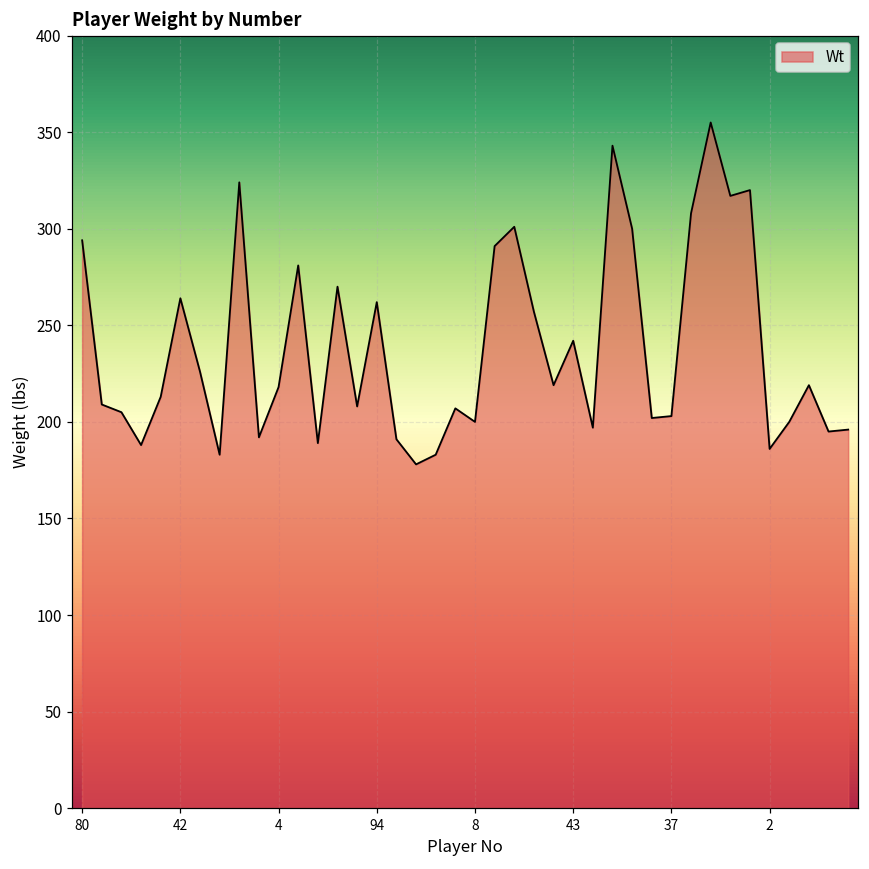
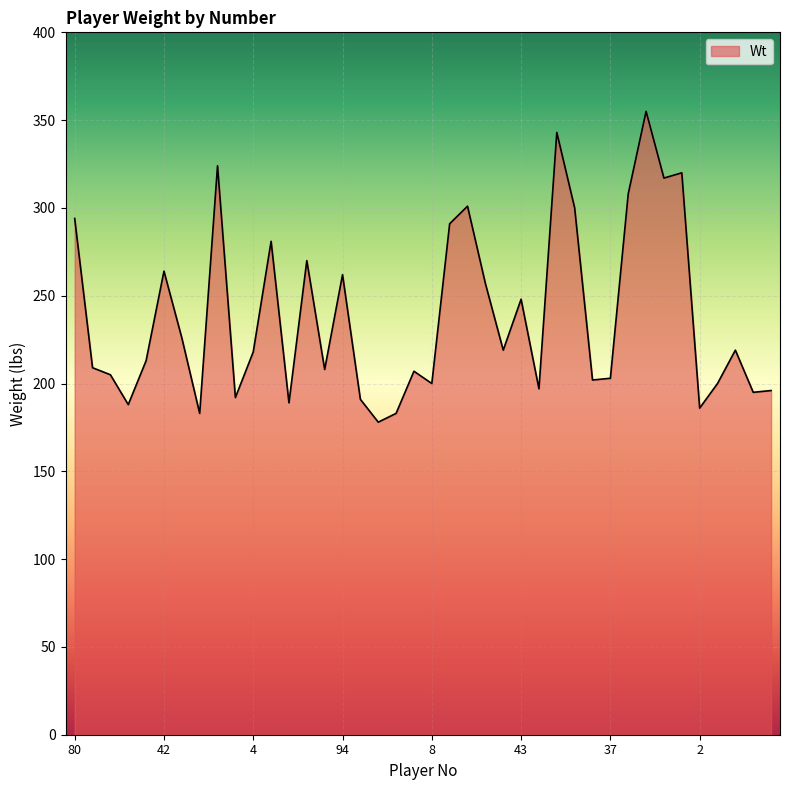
43: 242 -> 248
